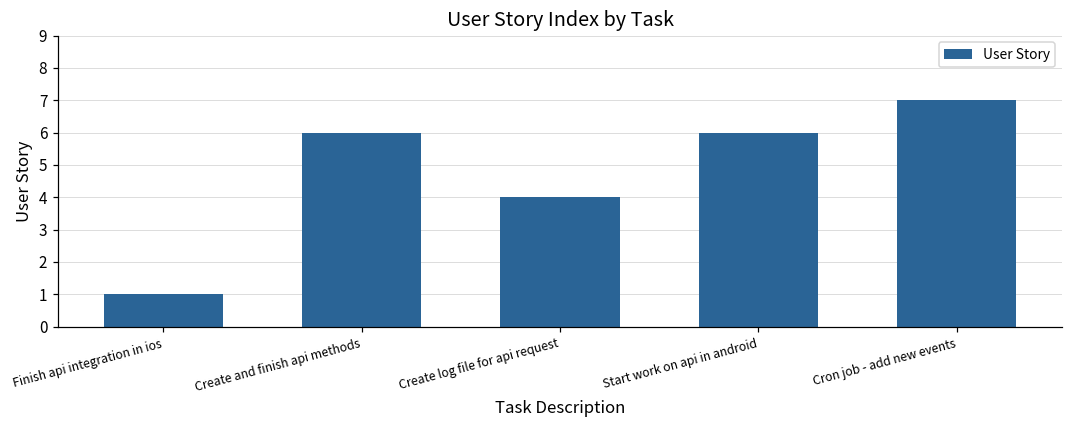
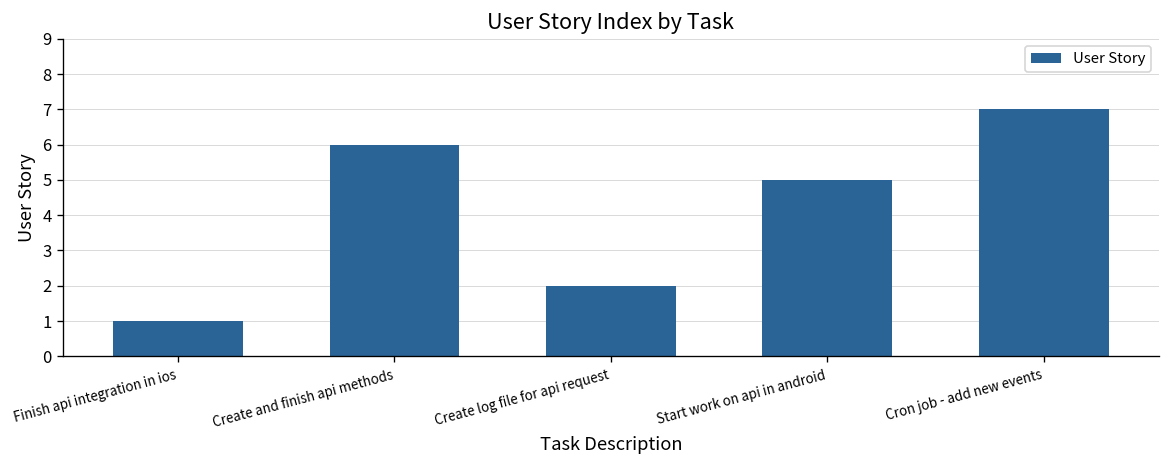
Create log file for api request: 4 -> 2
Start work on api in android: 6 -> 5
